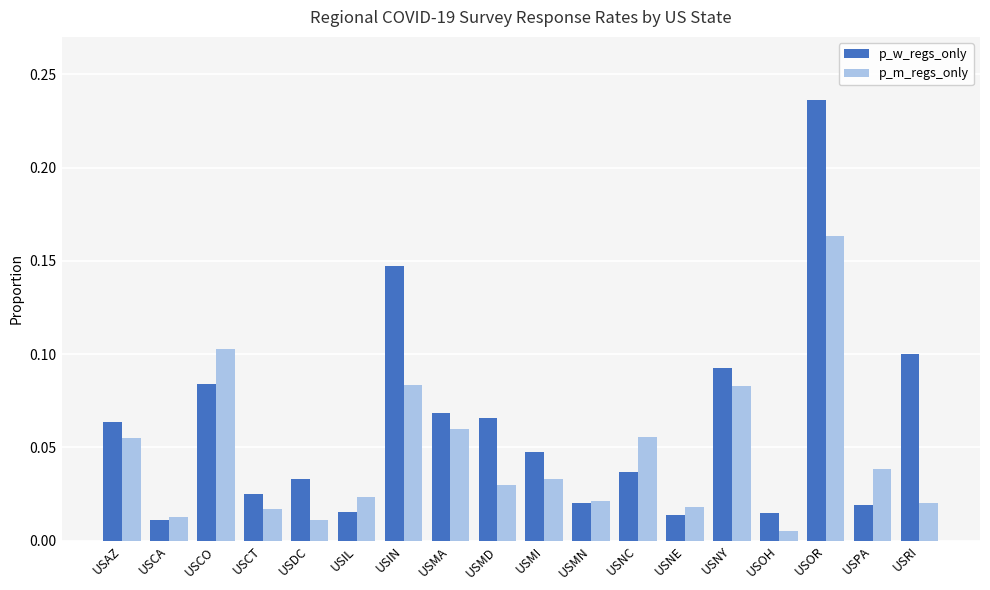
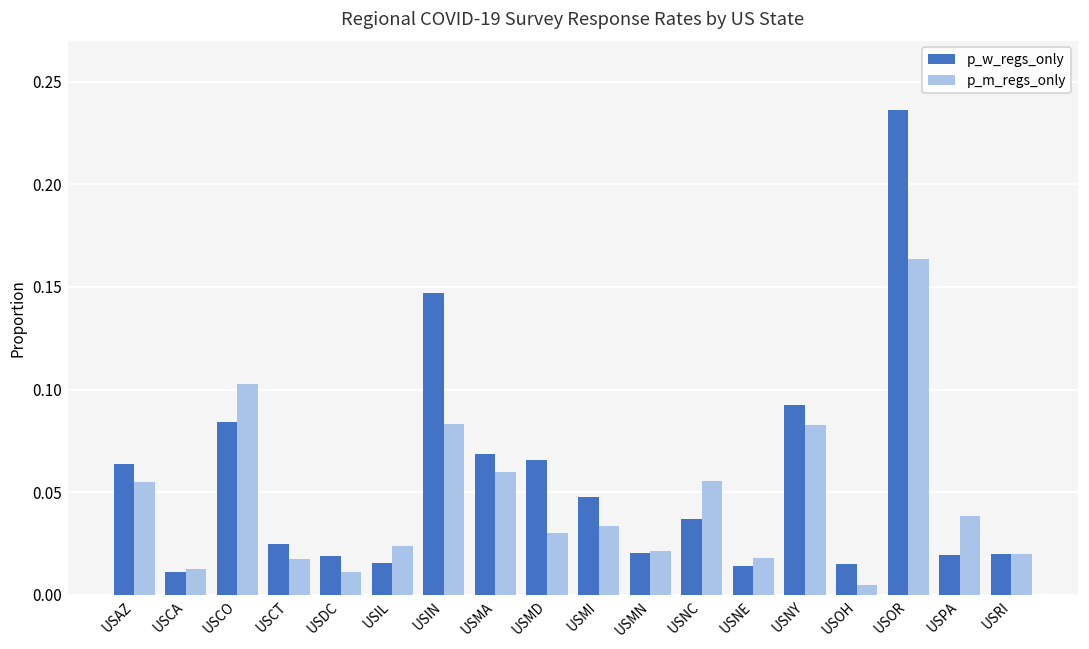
p_w_regs_only, USDC: 0.033 -> 0.019
p_w_regs_only, USRI: 0.10 -> 0.02
